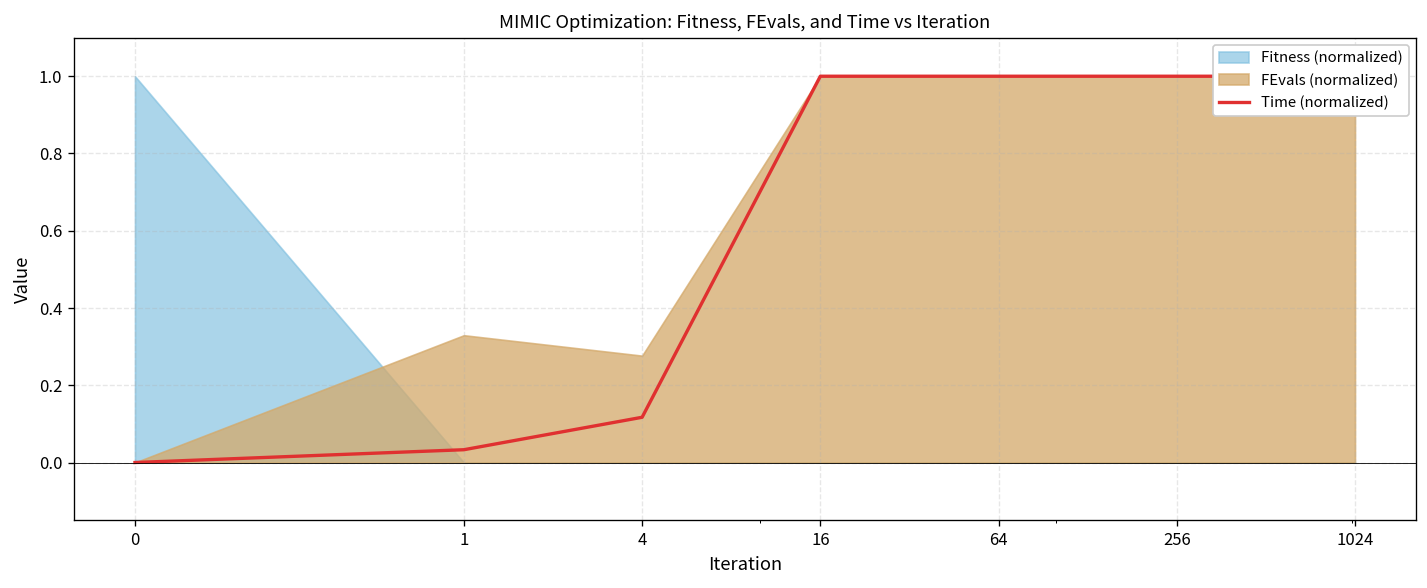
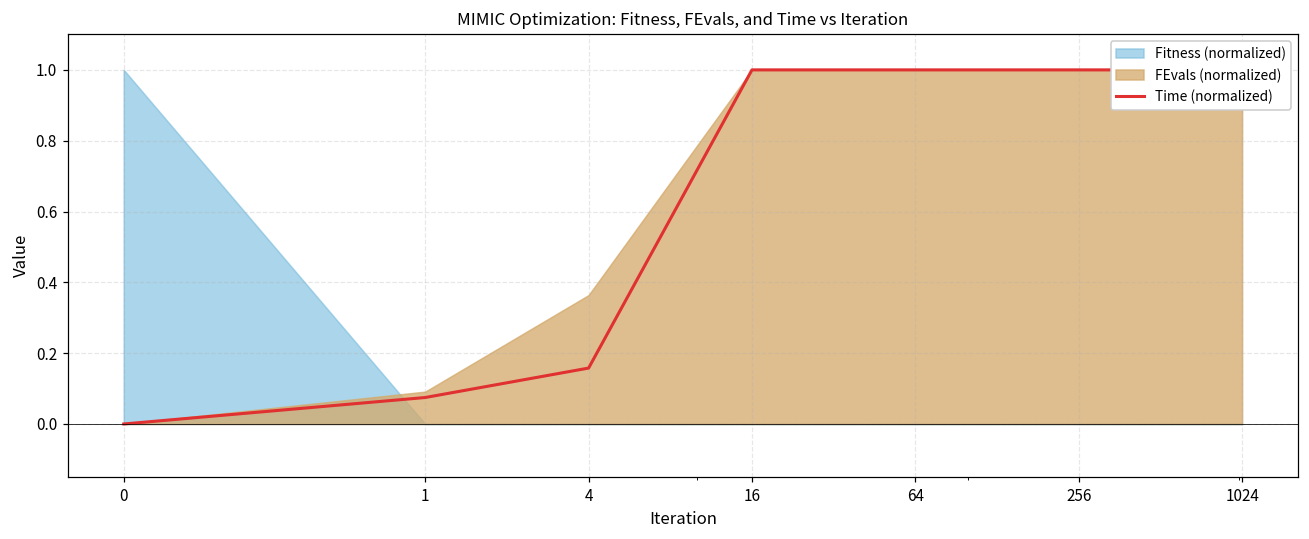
Time (normalized), 1: 0.03 -> 0.07
FEvals (normalized), 1: 0.33 -> 0.09
Time (normalized), 4: 0.12 -> 0.16
FEvals (normalized), 4: 0.28 -> 0.36
